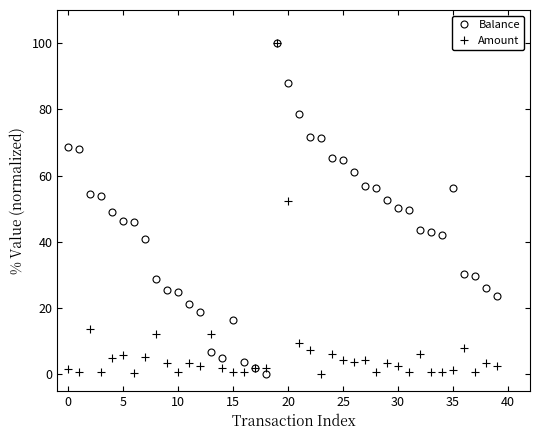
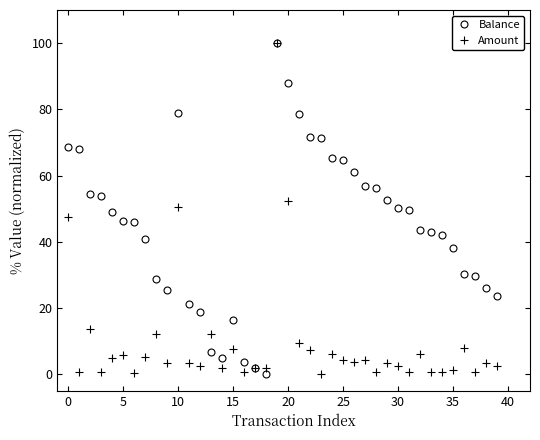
Amount, 0: 2 -> 48
Balance, 10: 25 -> 79
Amount, 10: 1 -> 50
Amount, 15: 1 -> 8
Balance, 35: 56 -> 38
